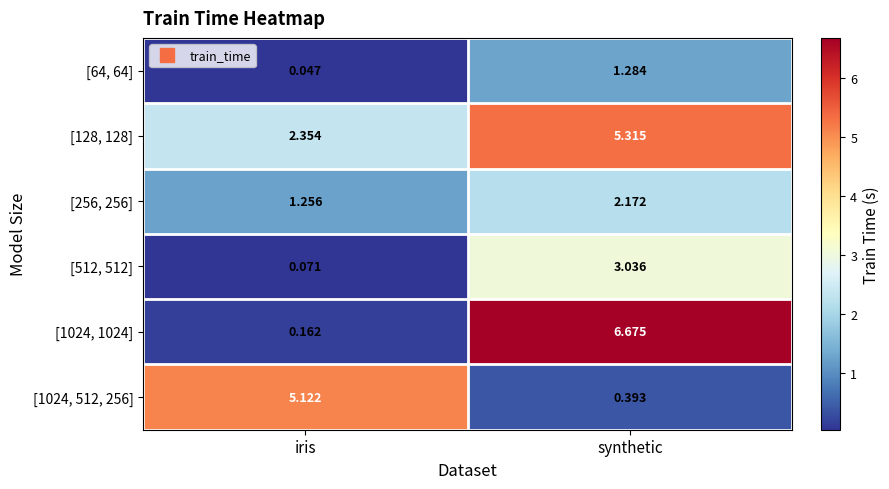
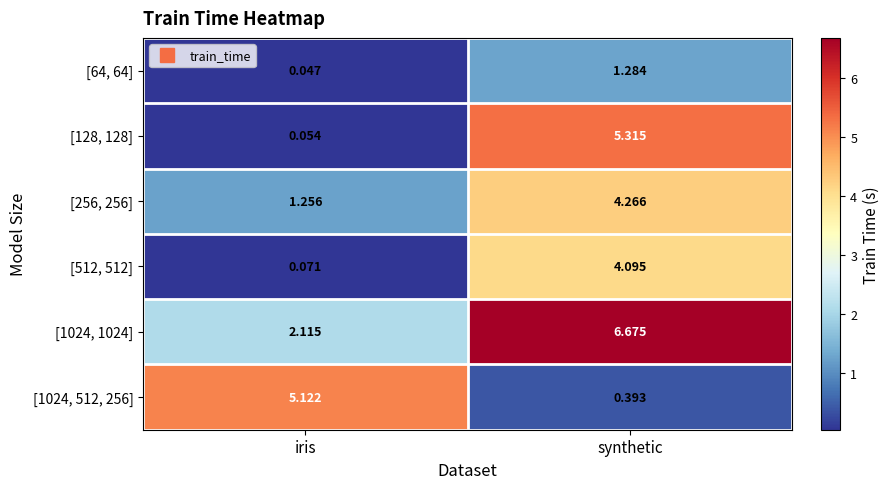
[128, 128], iris: 2.354 -> 0.054
[256, 256], synthetic: 2.172 -> 4.266
[512, 512], synthetic: 3.036 -> 4.095
[1024, 1024], iris: 0.162 -> 2.115
